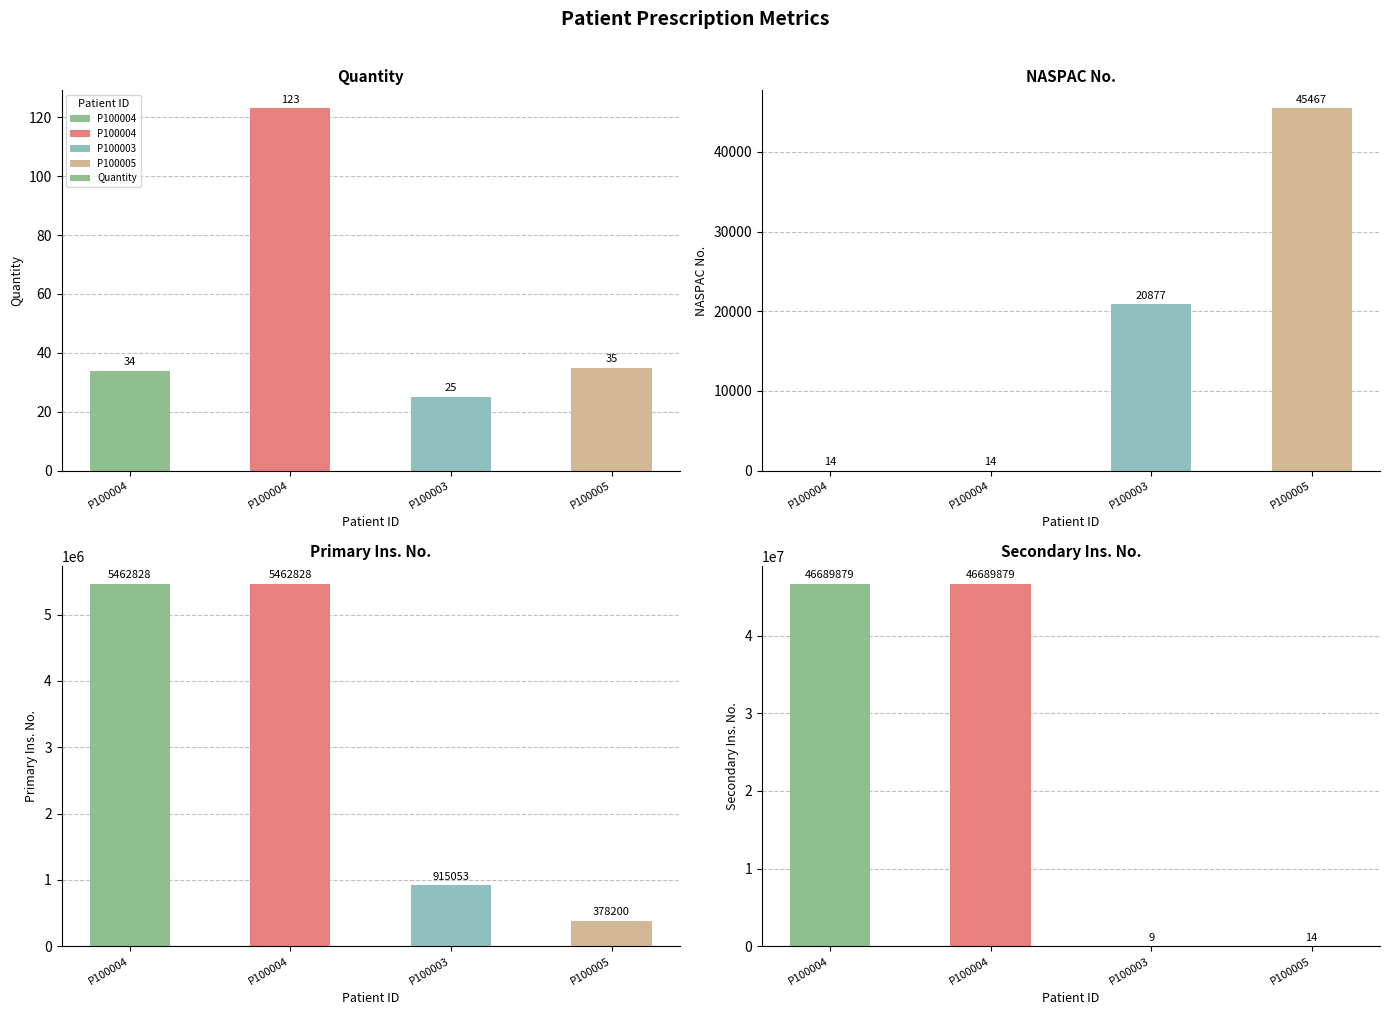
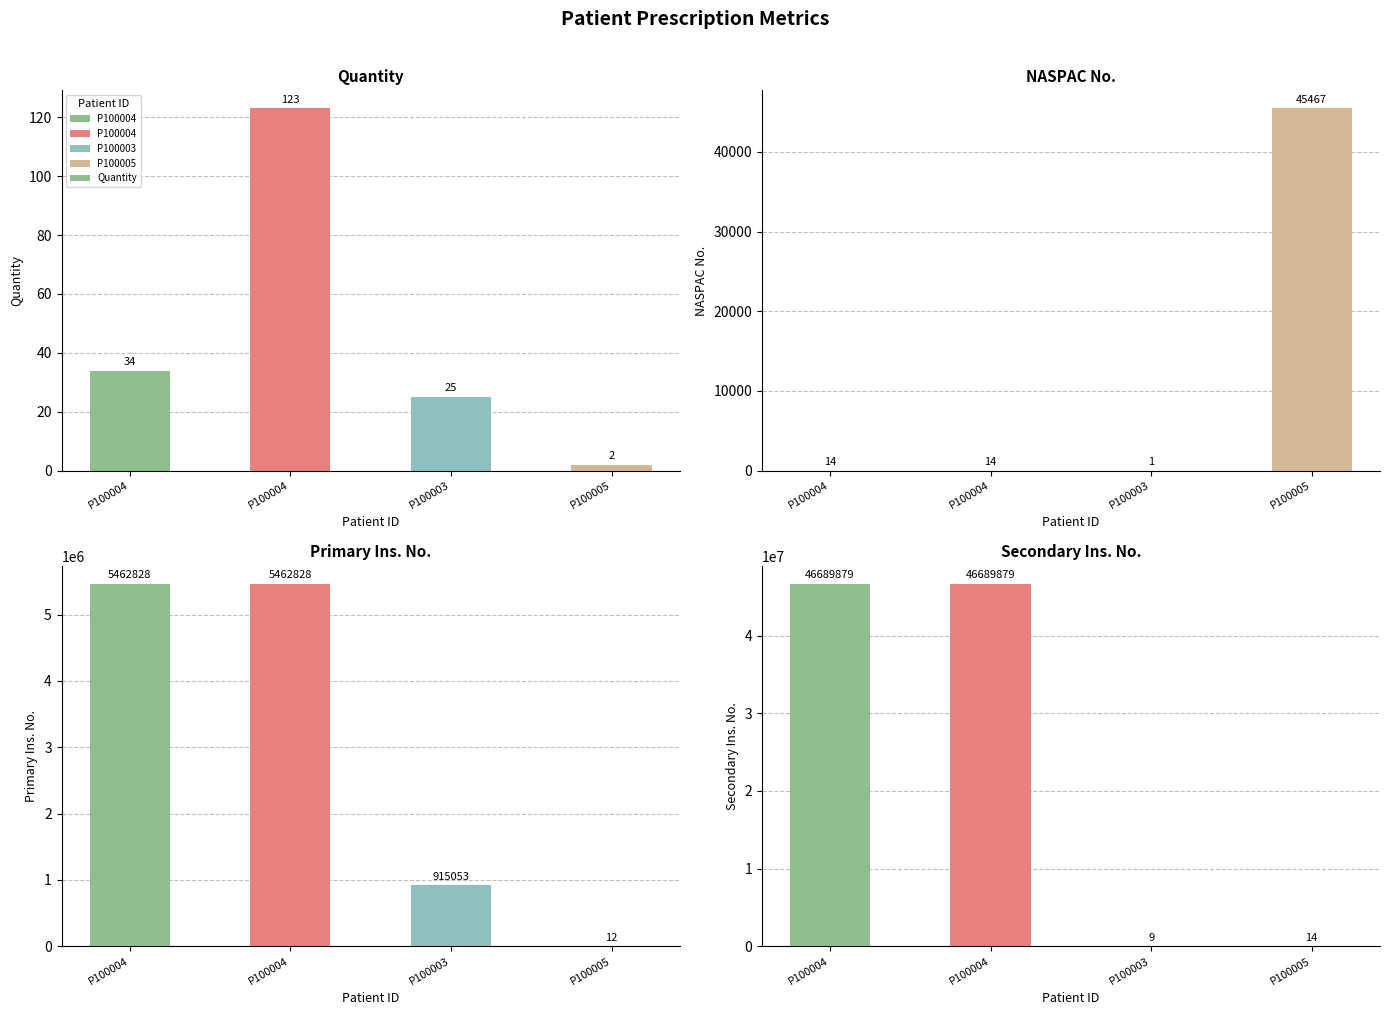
Quantity, P100005: 35 -> 2
NASPAC No., P100003: 20877 -> 1
Primary Ins. No., P100005: 378200 -> 12
